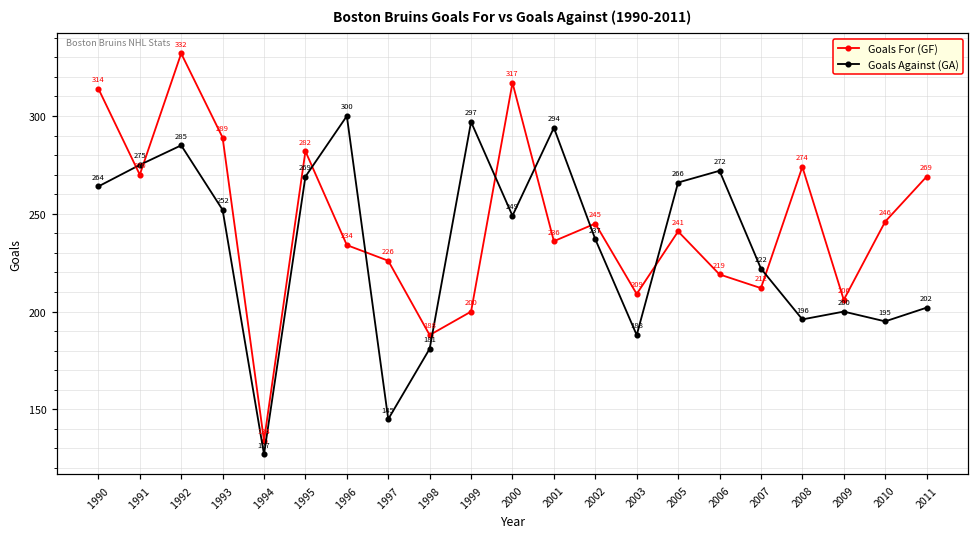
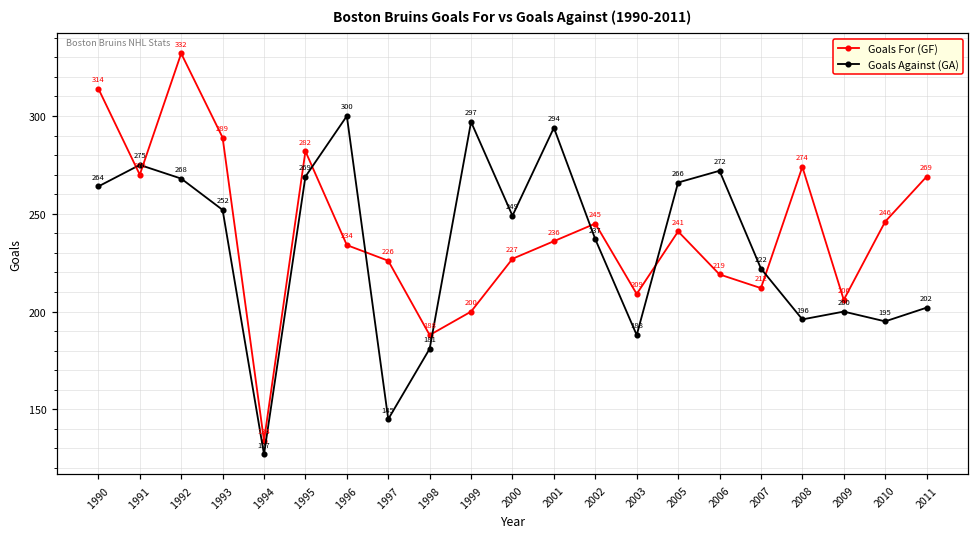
Goals Against (GA), 1992: 285 -> 268
Goals For (GF), 2000: 317 -> 227
